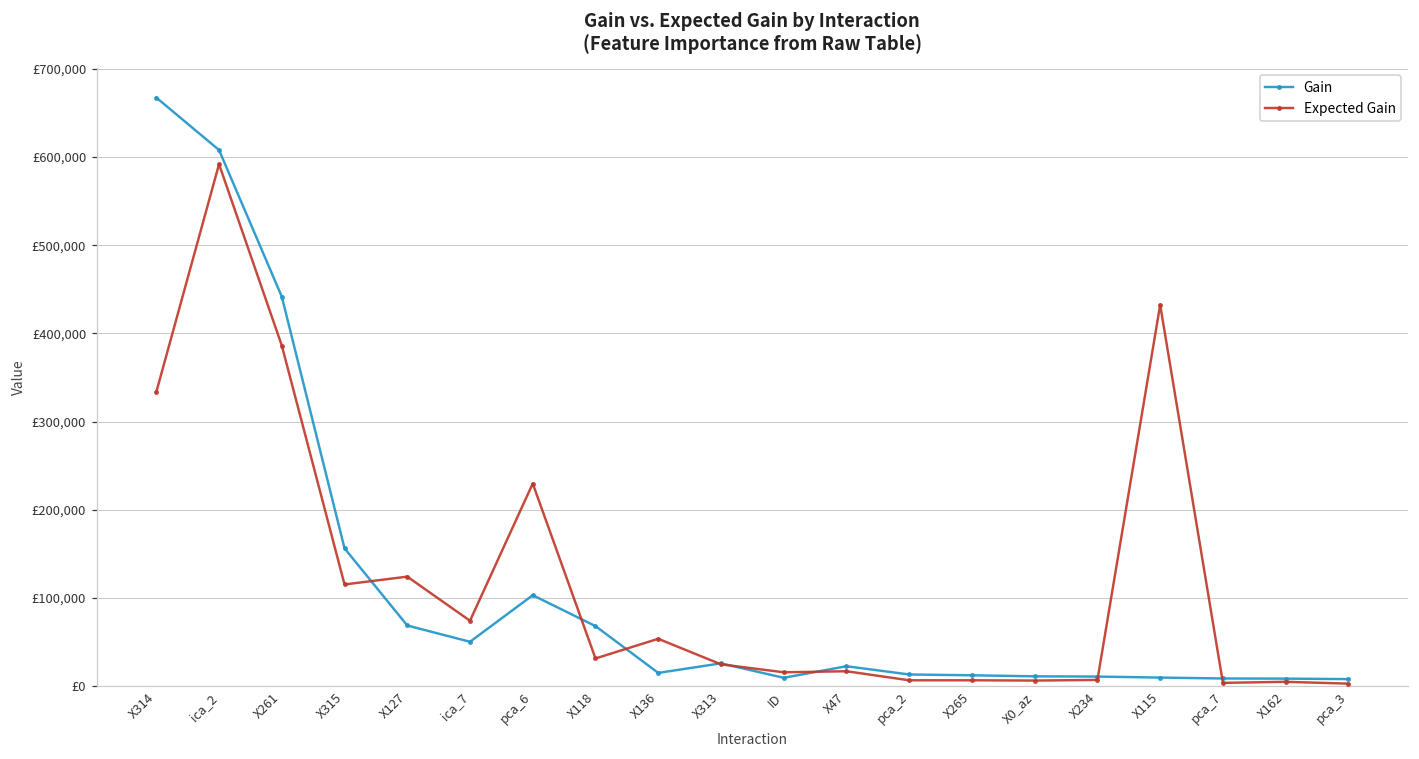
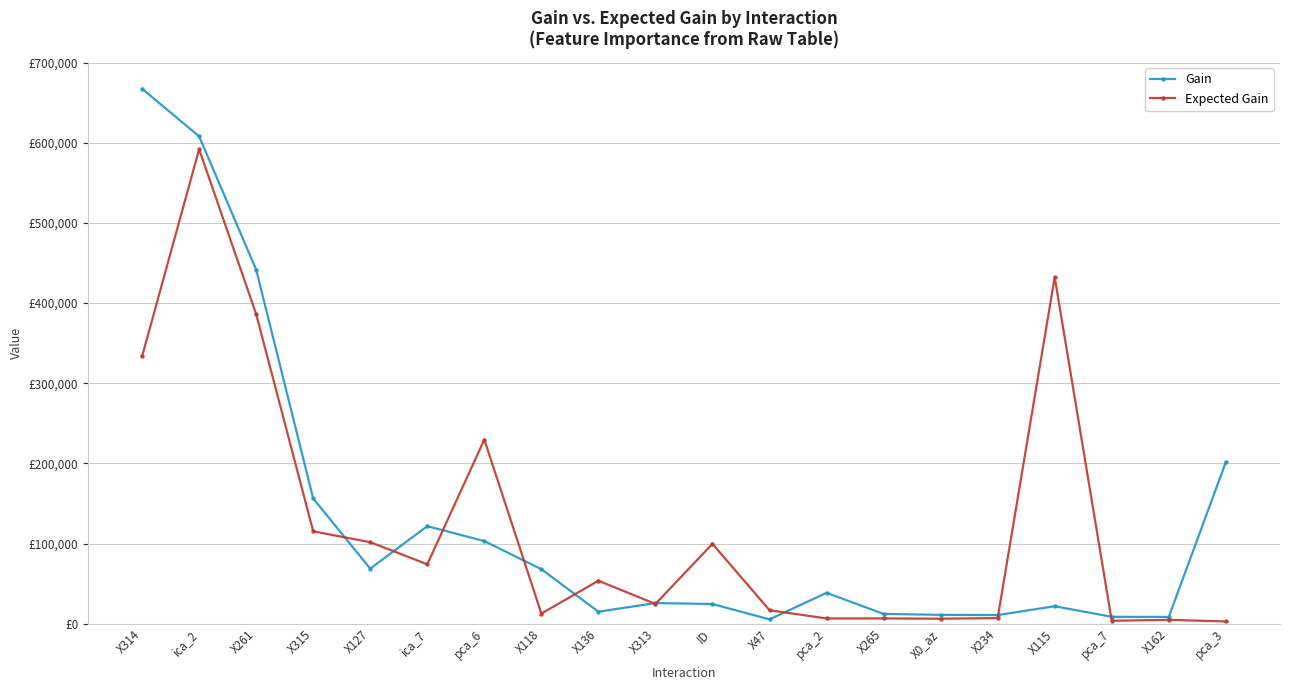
Expected Gain, X127: £120,000 -> £100,000
Gain, ica_7: £50,000 -> £120,000
Expected Gain, X118: £30,000 -> £10,000
Gain, ID: £10,000 -> £20,000
Expected Gain, ID: £20,000 -> £100,000
Gain, X47: £20,000 -> £10,000
Gain, pca_2: £10,000 -> £40,000
Gain, X115: £10,000 -> £20,000
Gain, pca_3: £10,000 -> £200,000
